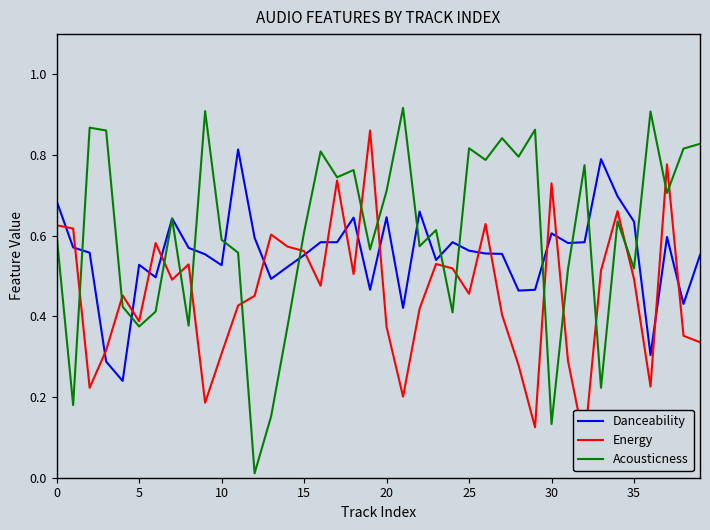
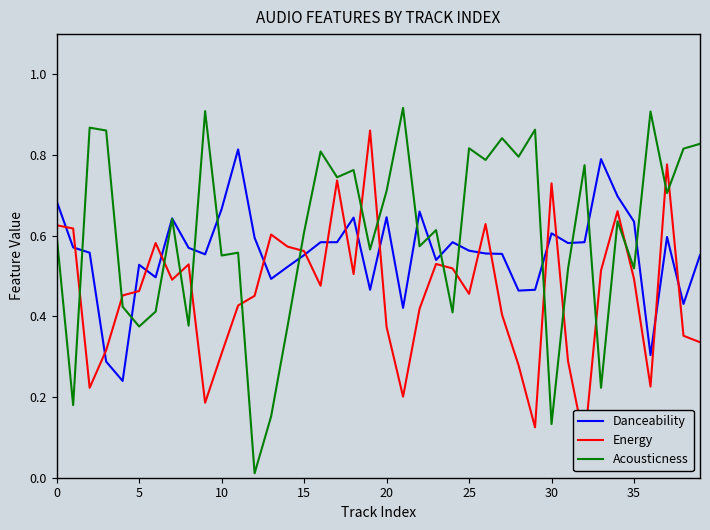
Energy, 5: 0.39 -> 0.46
Danceability, 10: 0.53 -> 0.67
Acousticness, 10: 0.59 -> 0.55
